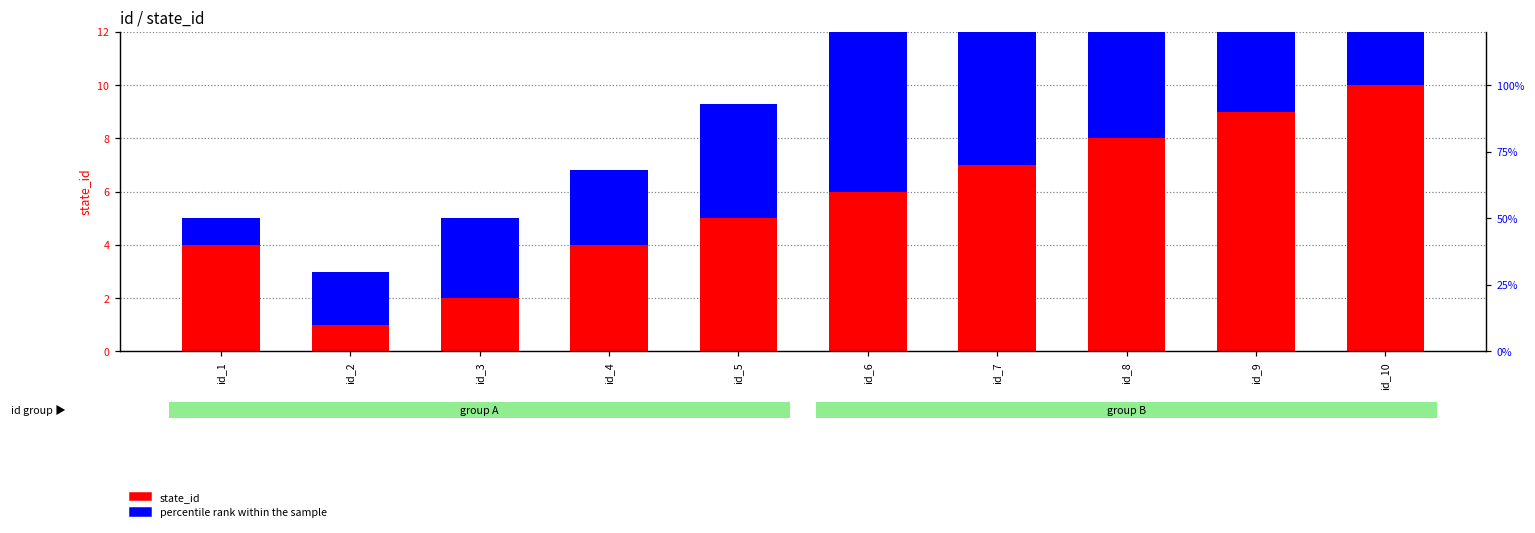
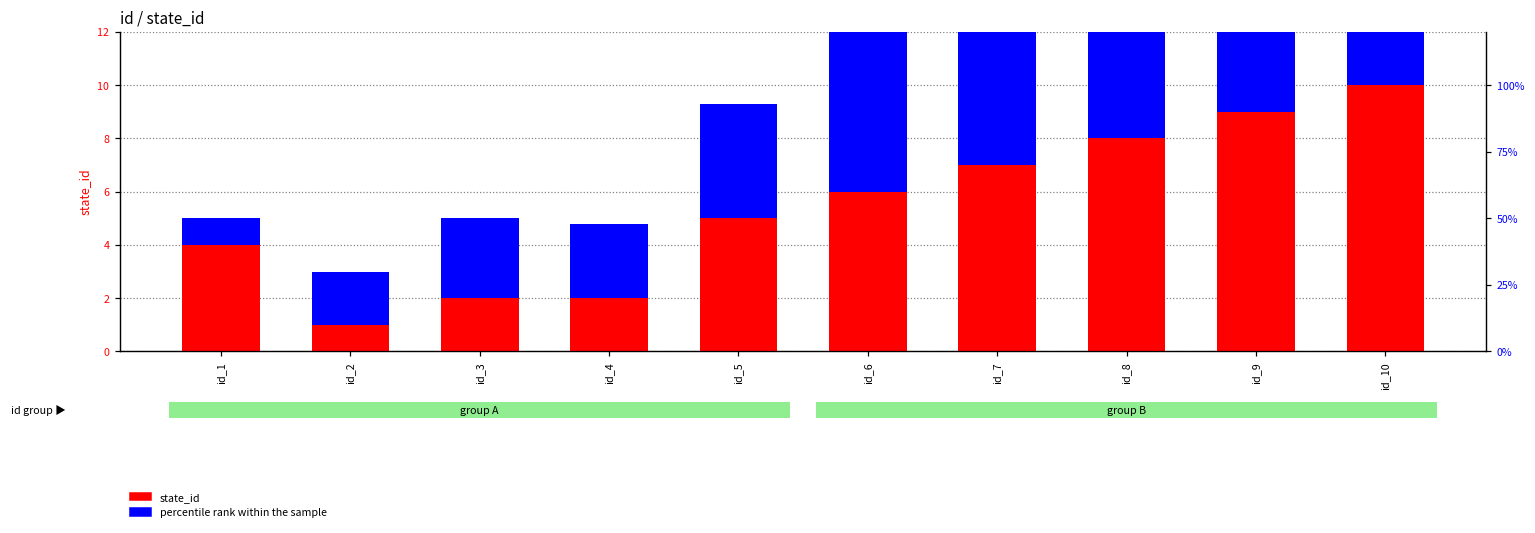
state_id, id_4: 4 -> 2
